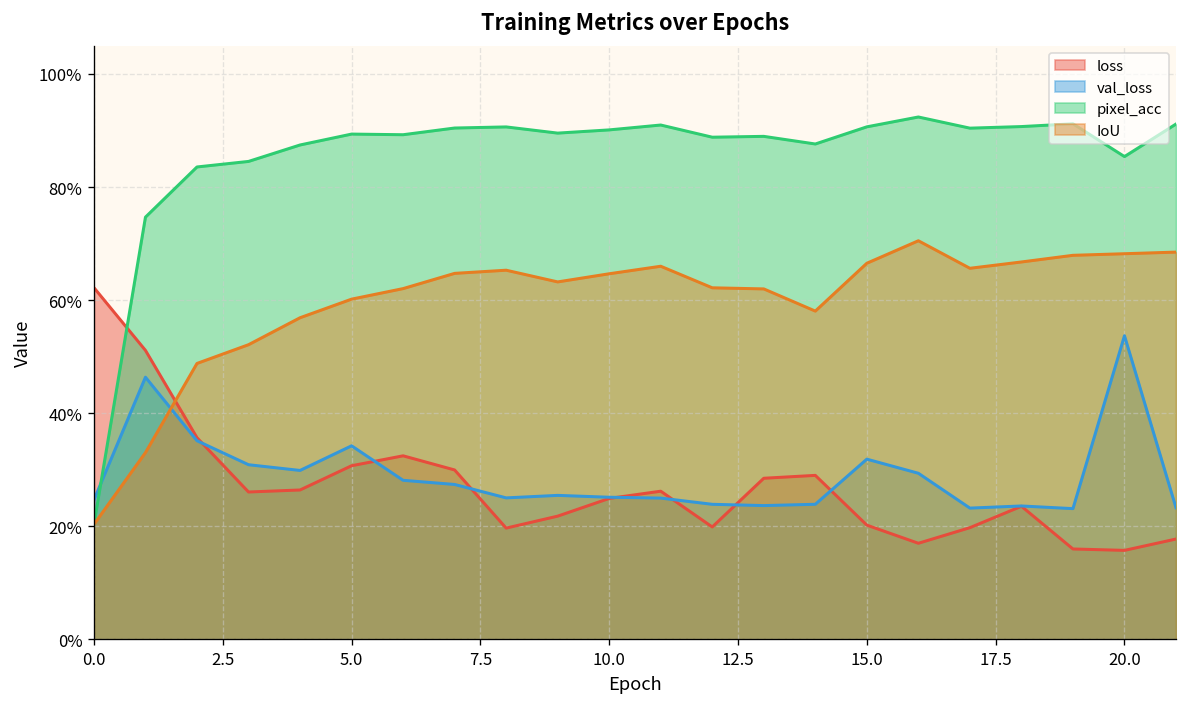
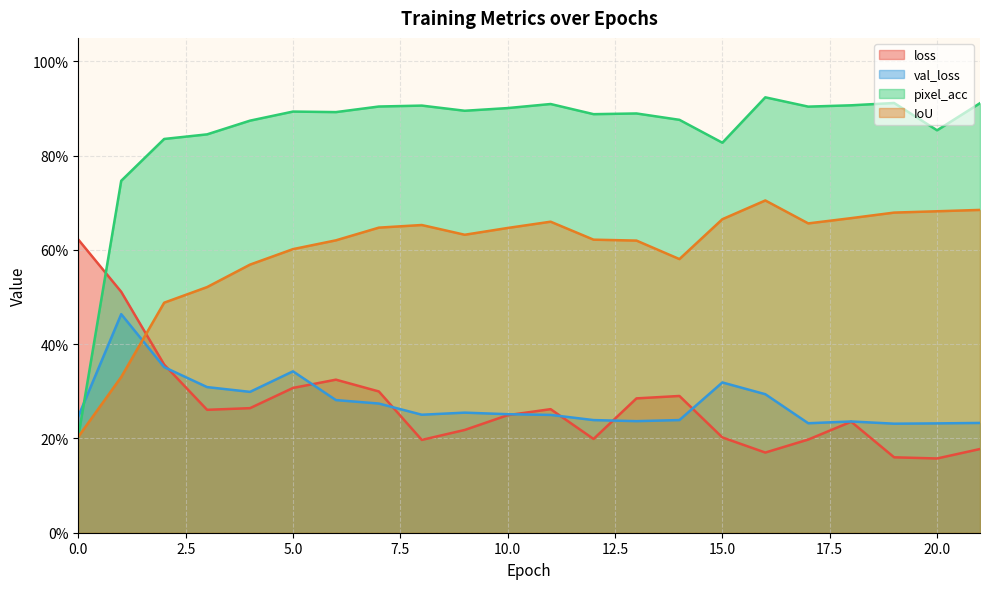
pixel_acc, 15.0: 91% -> 83%
val_loss, 20.0: 54% -> 23%
